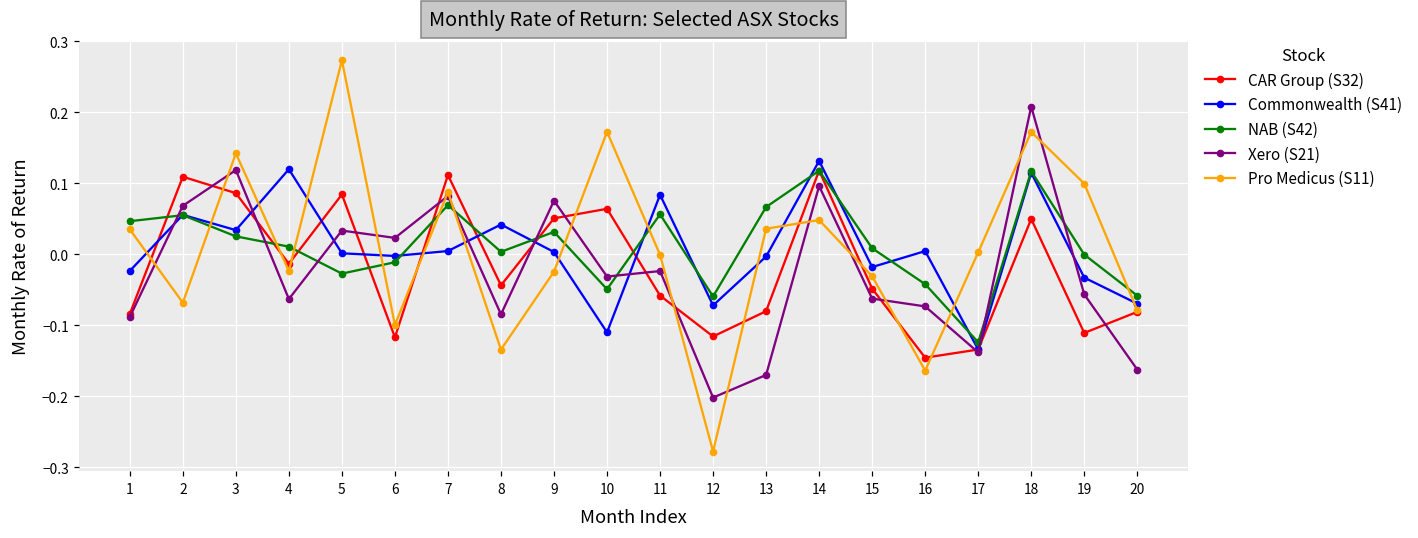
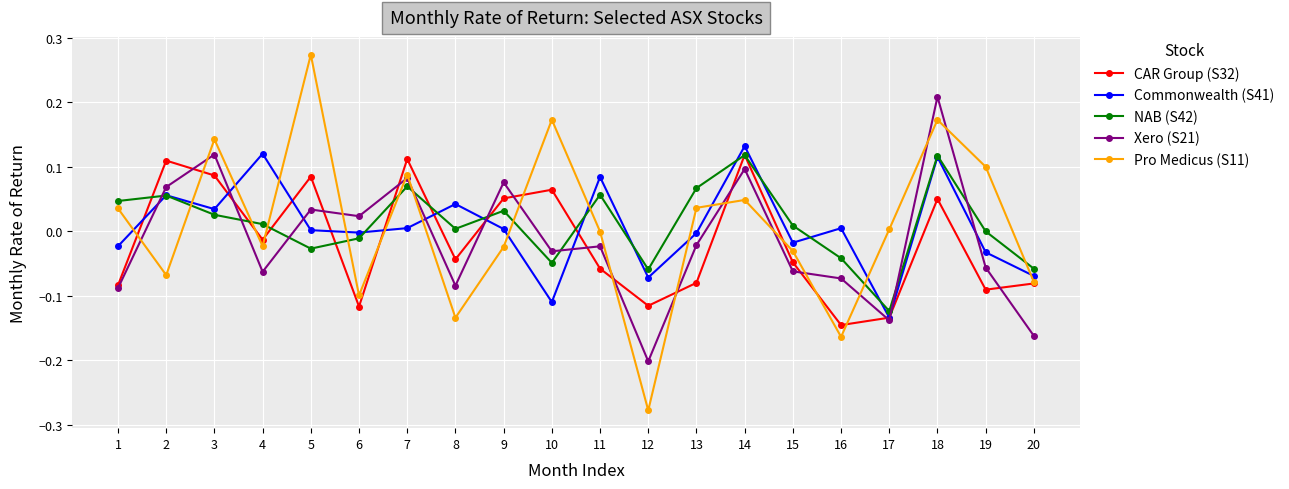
Xero (S21), 13: -0.17 -> -0.02
CAR Group (S32), 19: -0.11 -> -0.09
